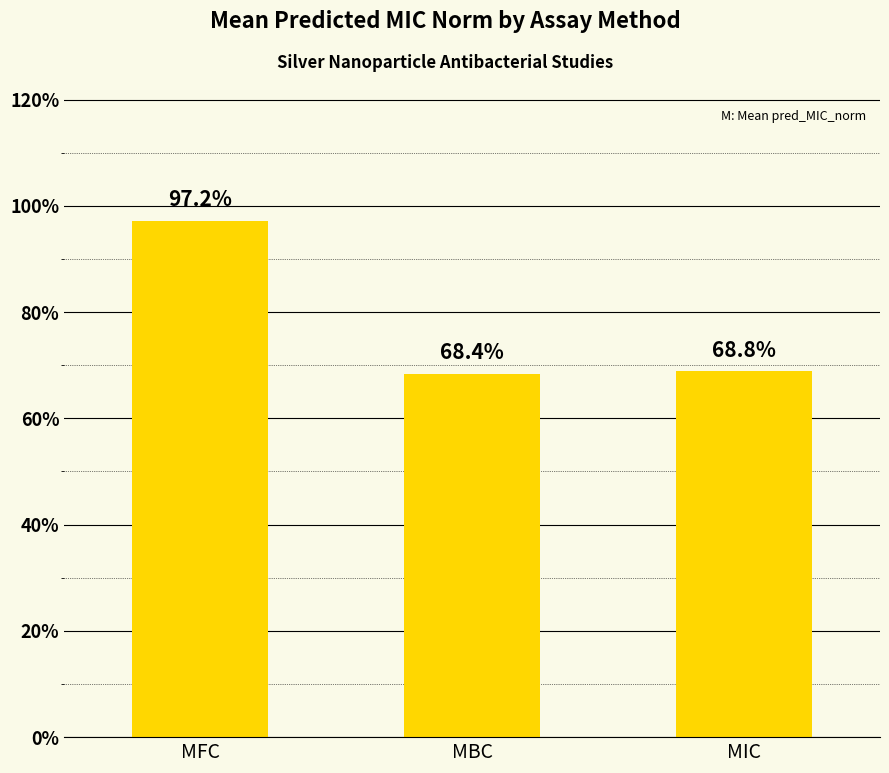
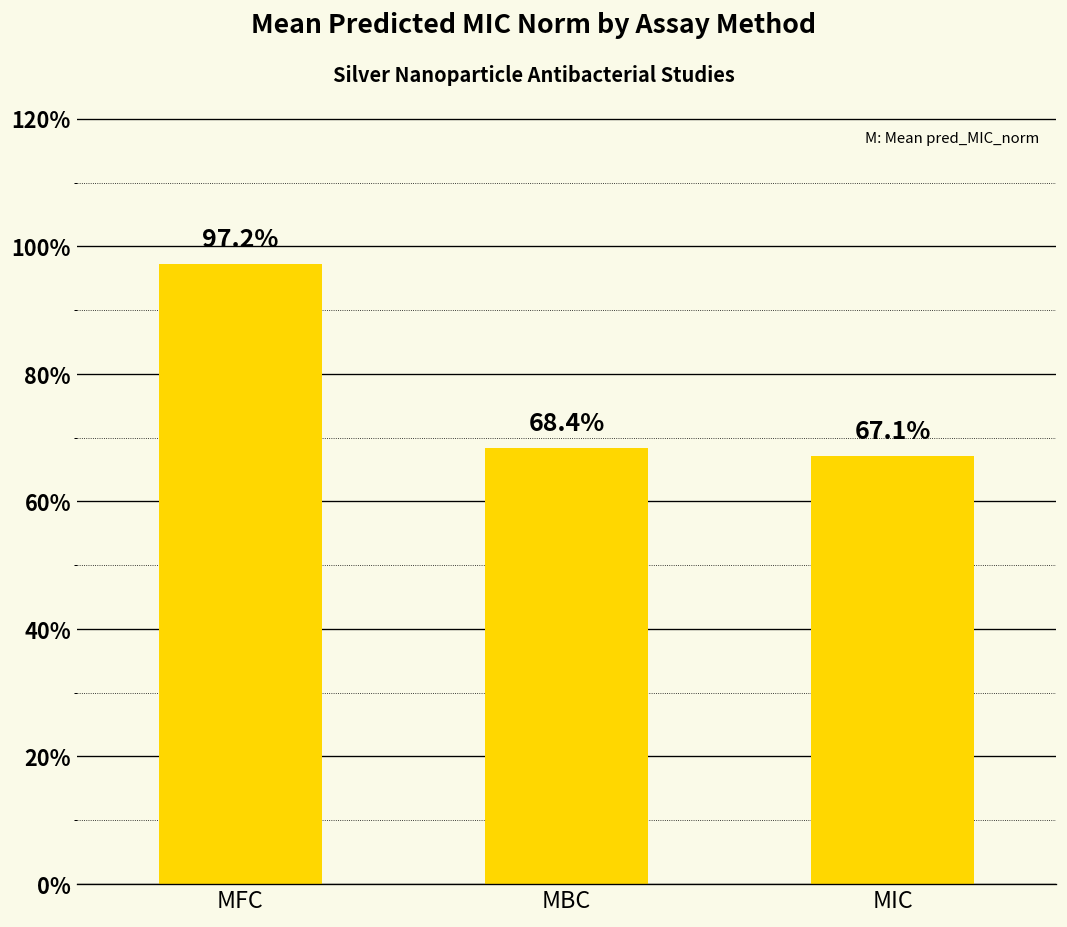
MIC: 68.8% -> 67.1%
